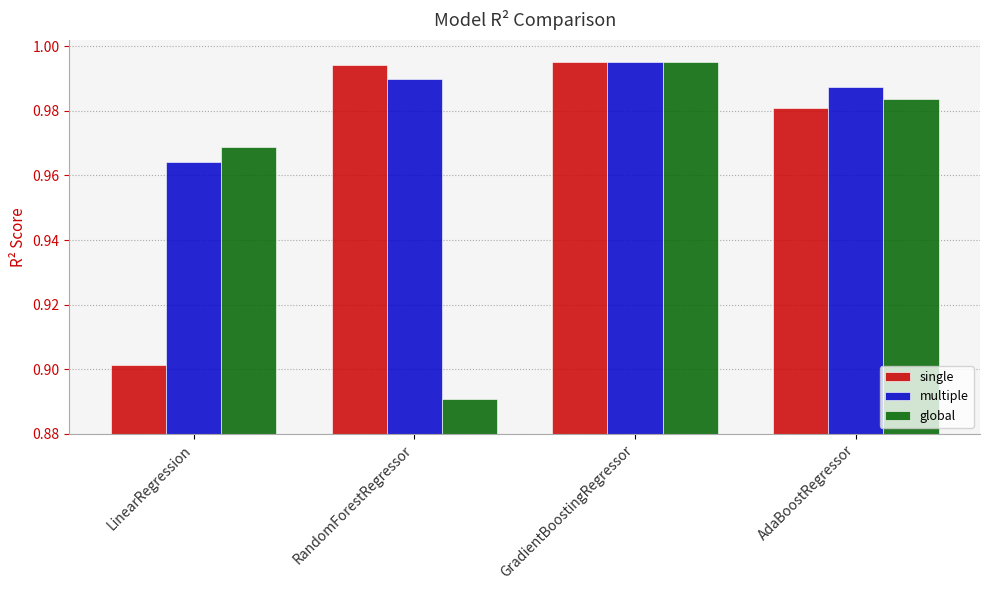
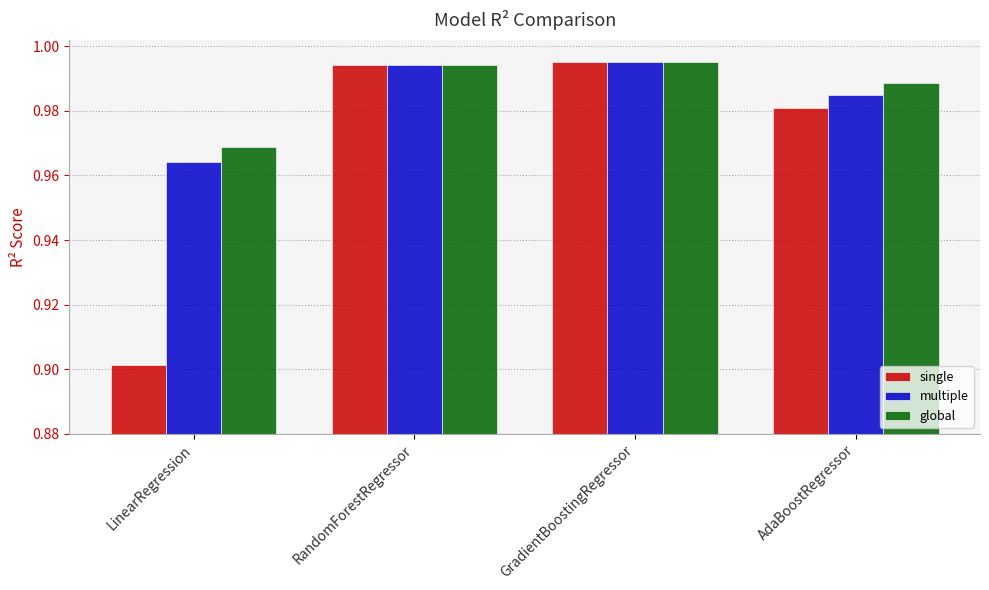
multiple, RandomForestRegressor: 0.990 -> 0.994
global, RandomForestRegressor: 0.891 -> 0.994
multiple, AdaBoostRegressor: 0.987 -> 0.985
global, AdaBoostRegressor: 0.984 -> 0.989
